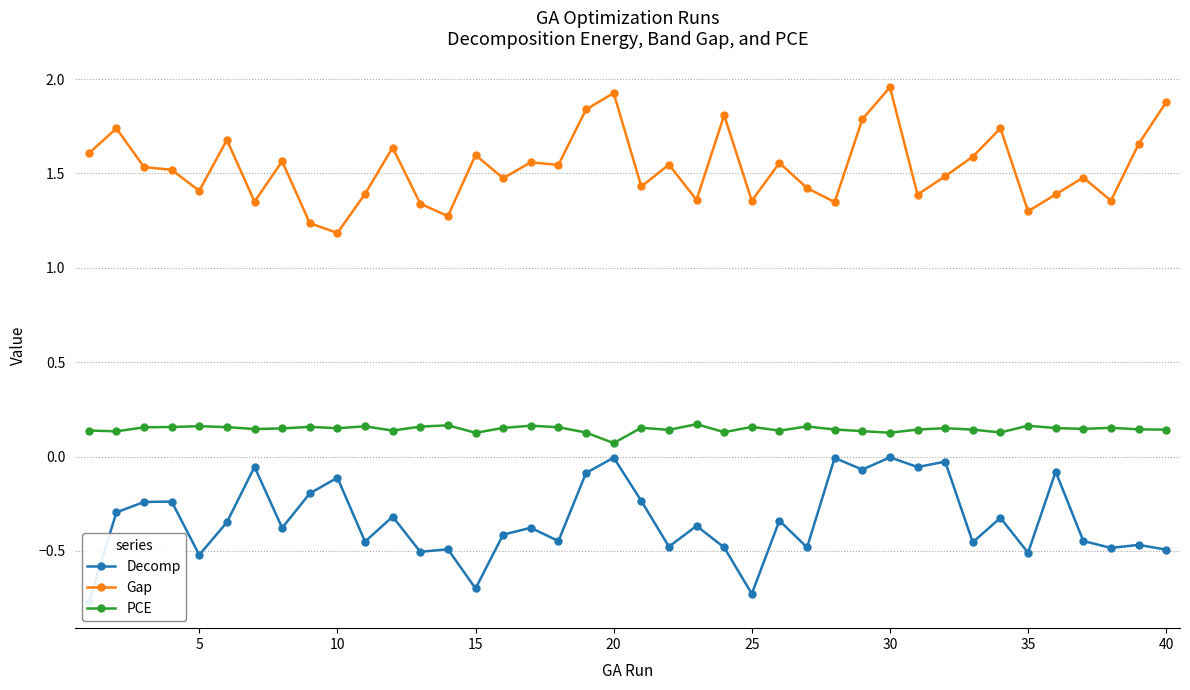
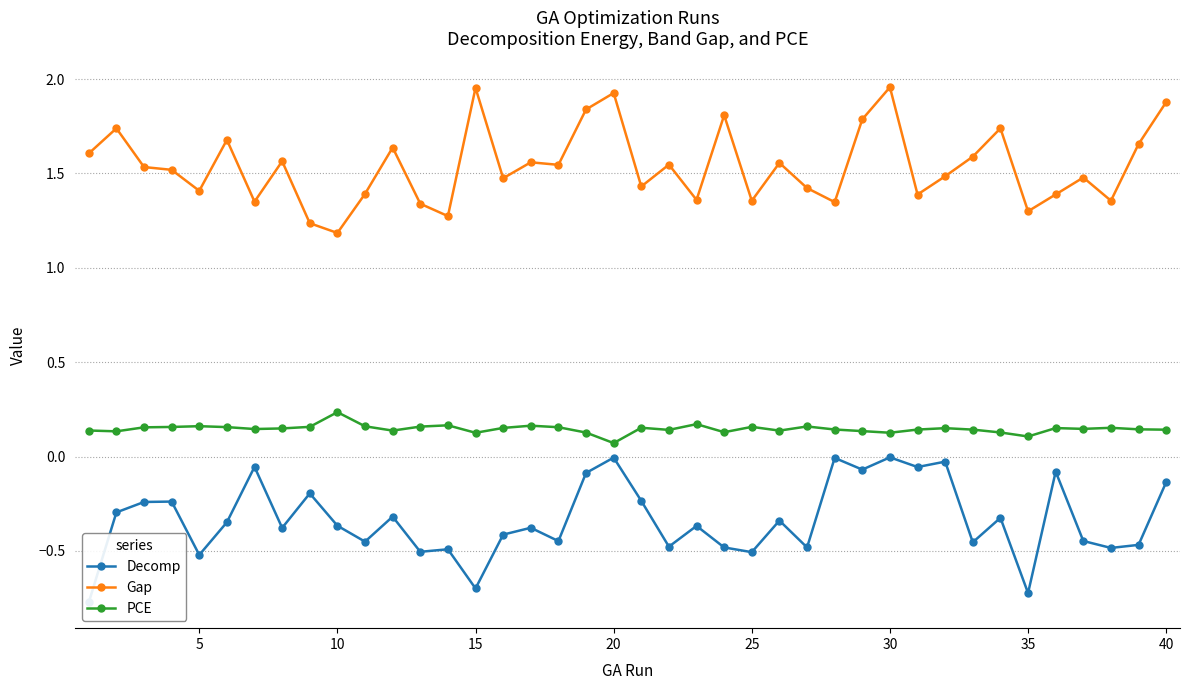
Decomp, 10: -0.11 -> -0.37
PCE, 10: 0.15 -> 0.24
Gap, 15: 1.60 -> 1.95
Decomp, 25: -0.73 -> -0.51
Decomp, 35: -0.51 -> -0.72
PCE, 35: 0.16 -> 0.11
Decomp, 40: -0.49 -> -0.14
